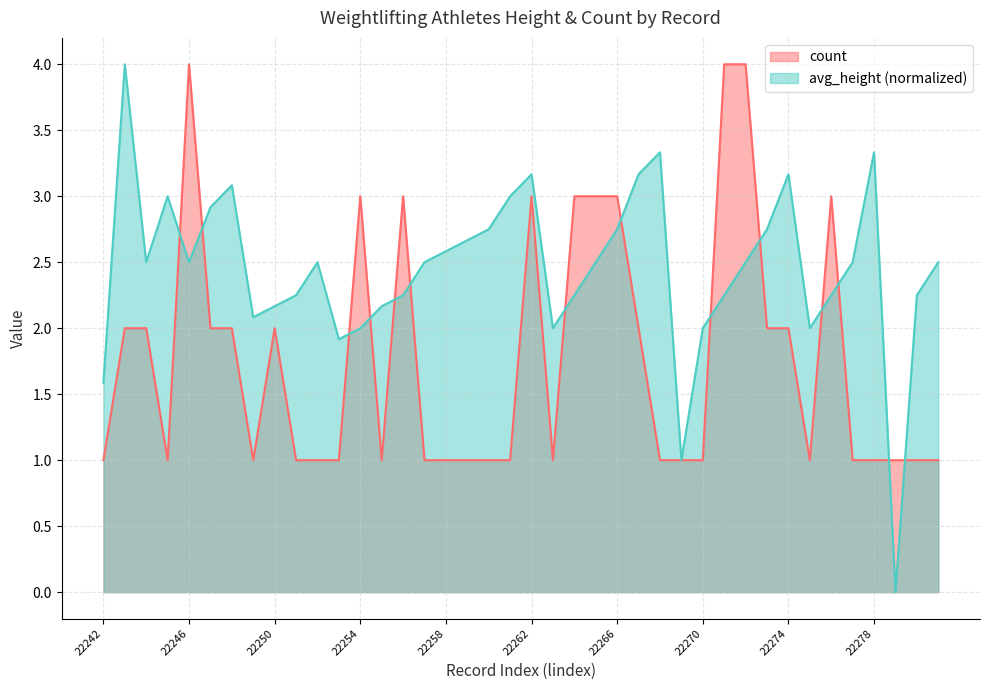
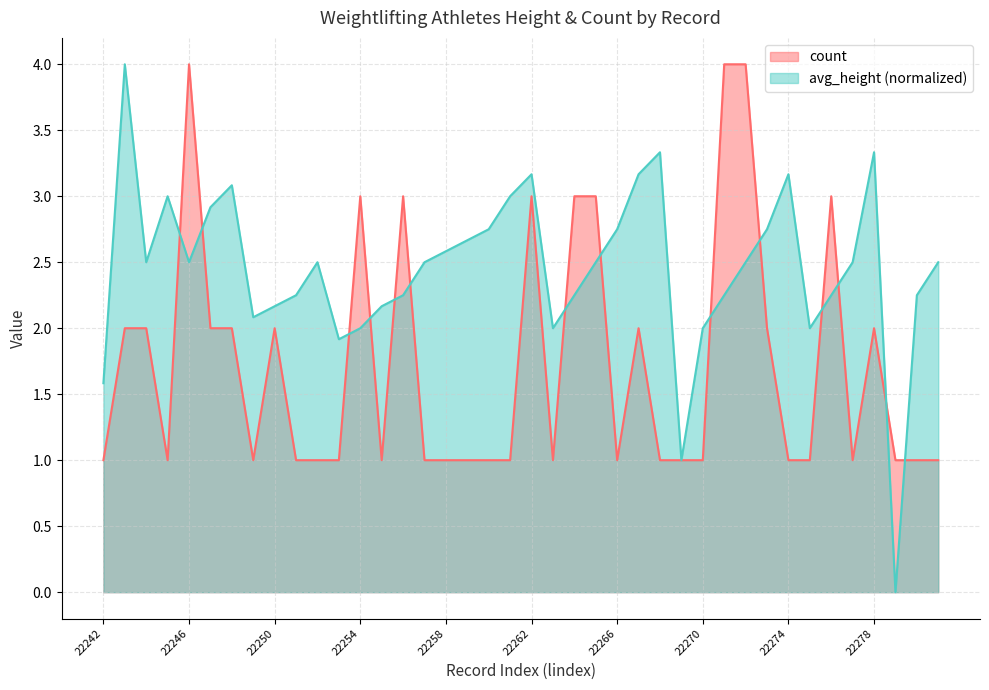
count, 22266: 3 -> 1
count, 22274: 2 -> 1
count, 22278: 1 -> 2
